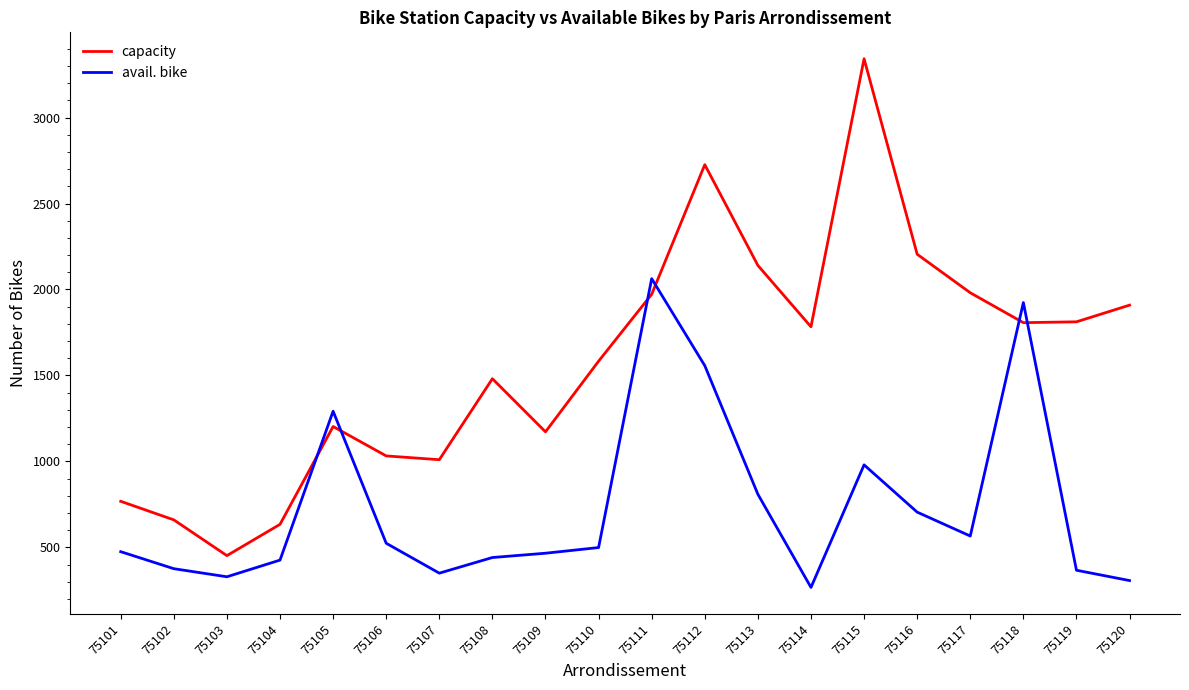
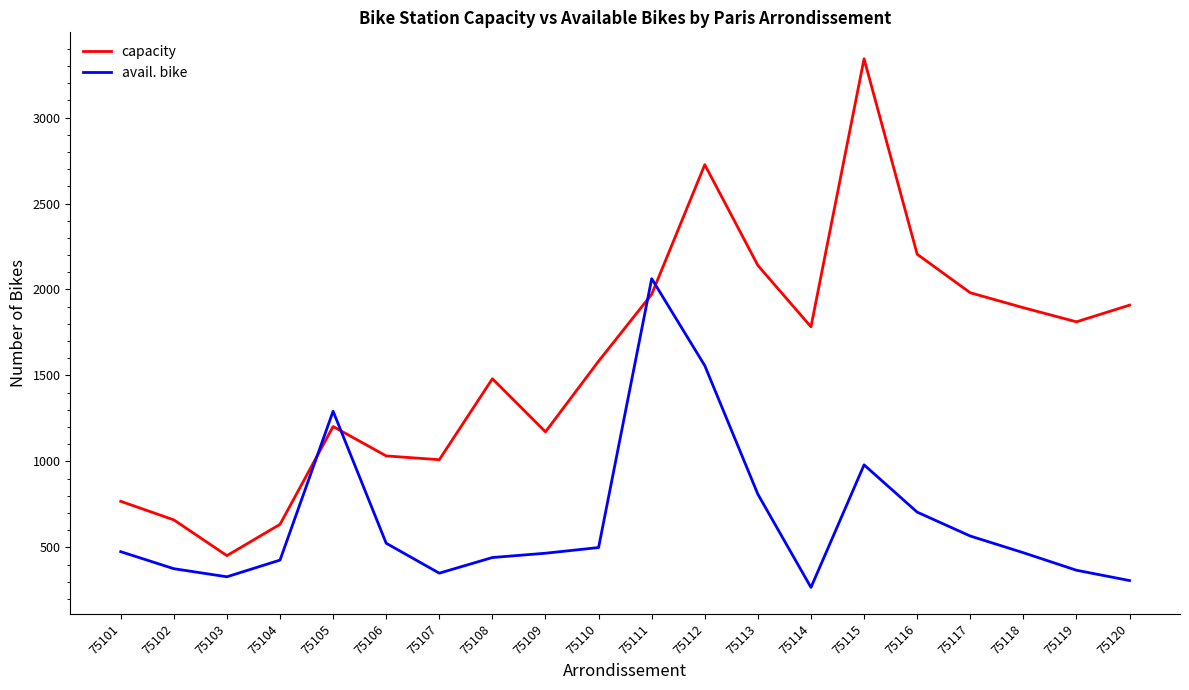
capacity, 75118: 1810 -> 1890
avail. bike, 75118: 1920 -> 470
